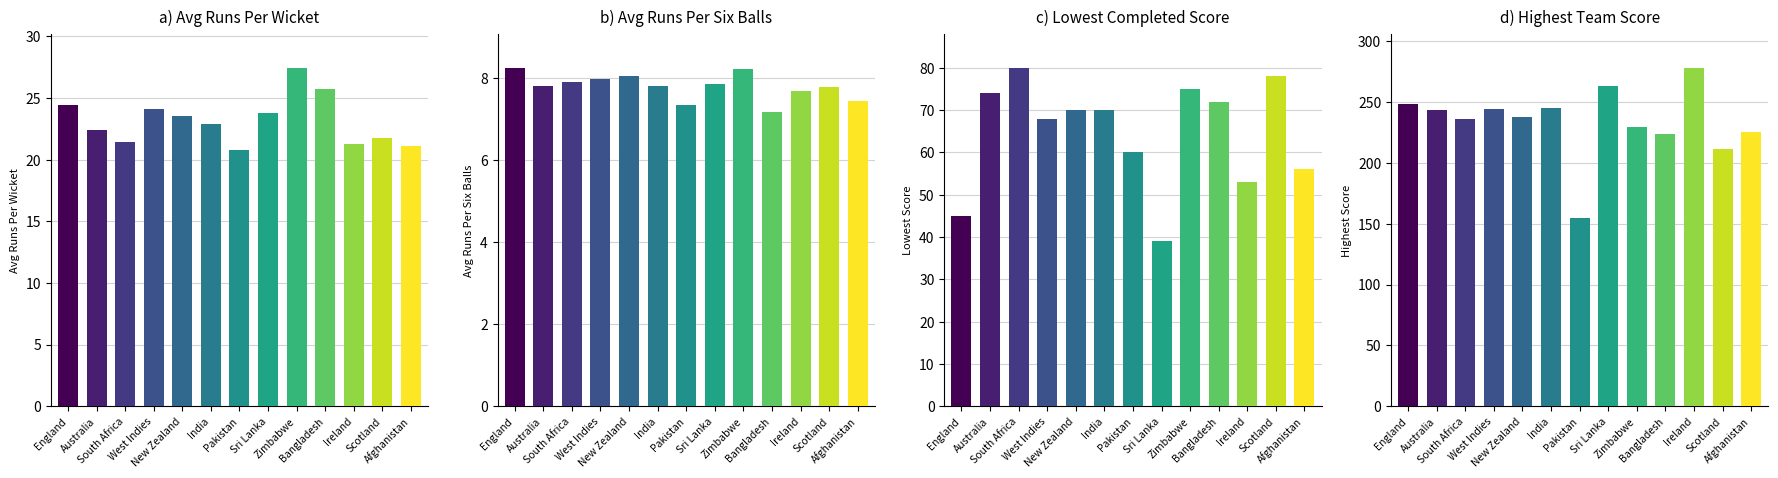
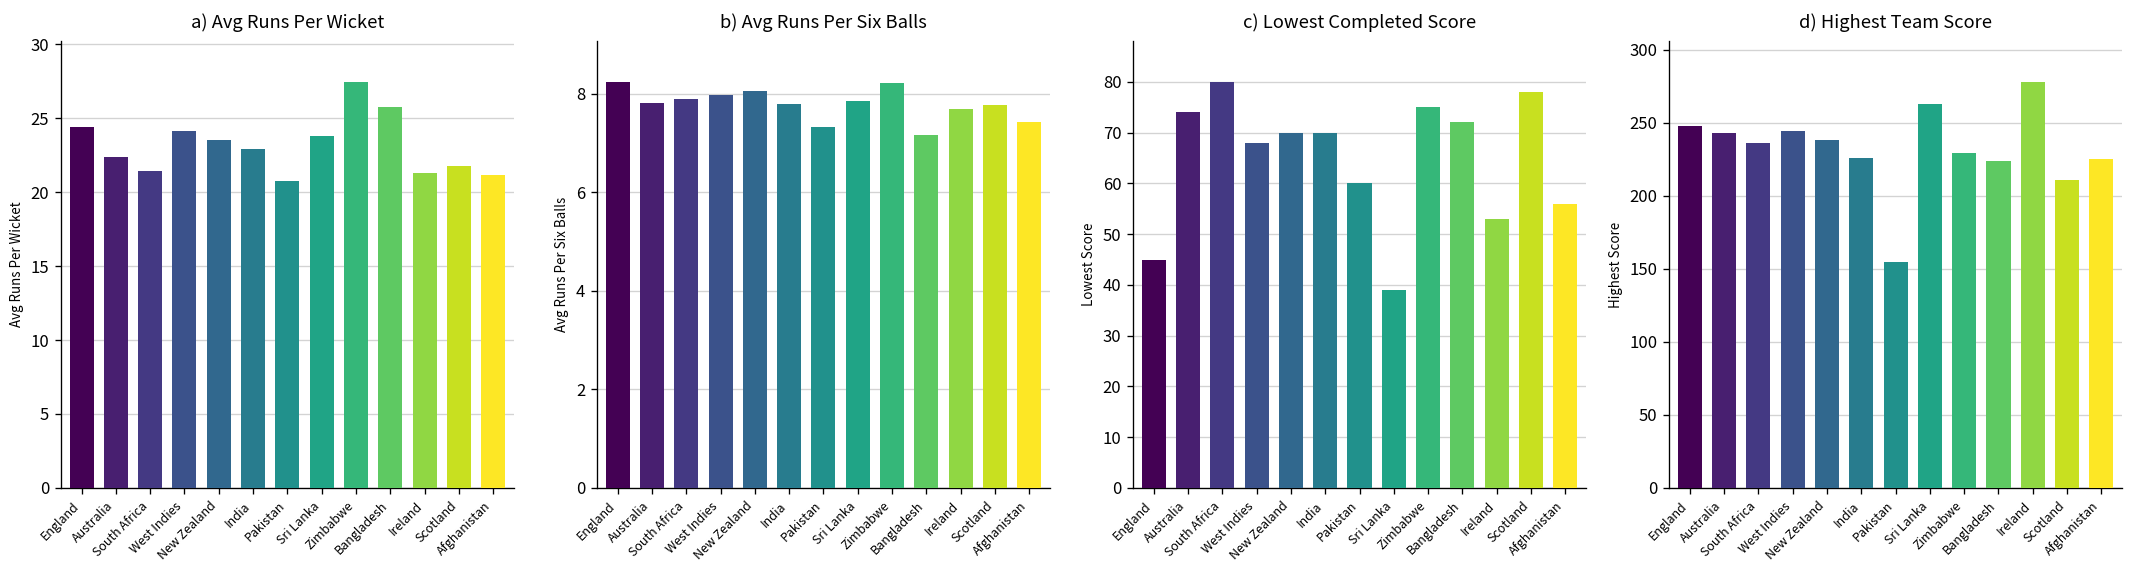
d) Highest Team Score, India: 245 -> 226
